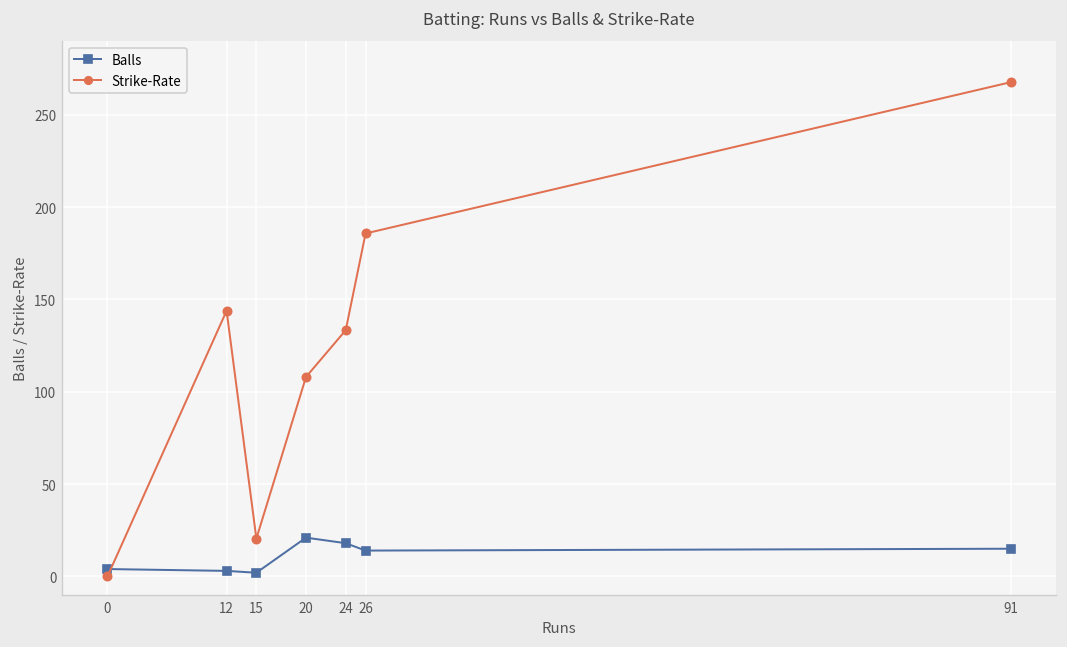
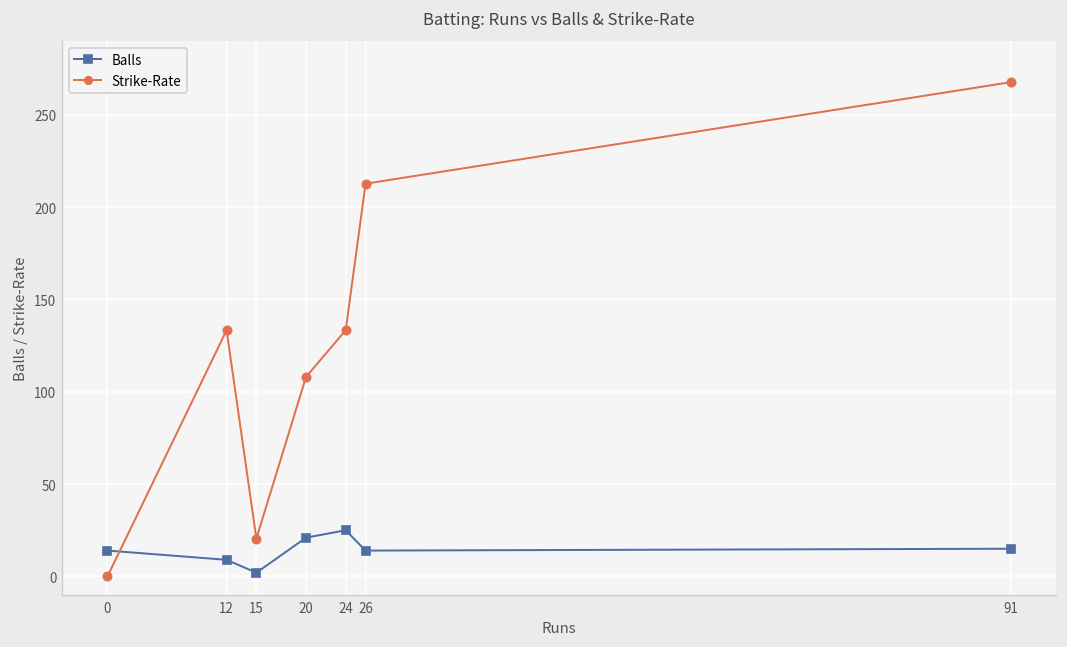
Balls, 0: 4 -> 14
Balls, 12: 3 -> 9
Strike-Rate, 12: 144 -> 133
Balls, 24: 18 -> 25
Strike-Rate, 26: 186 -> 213
